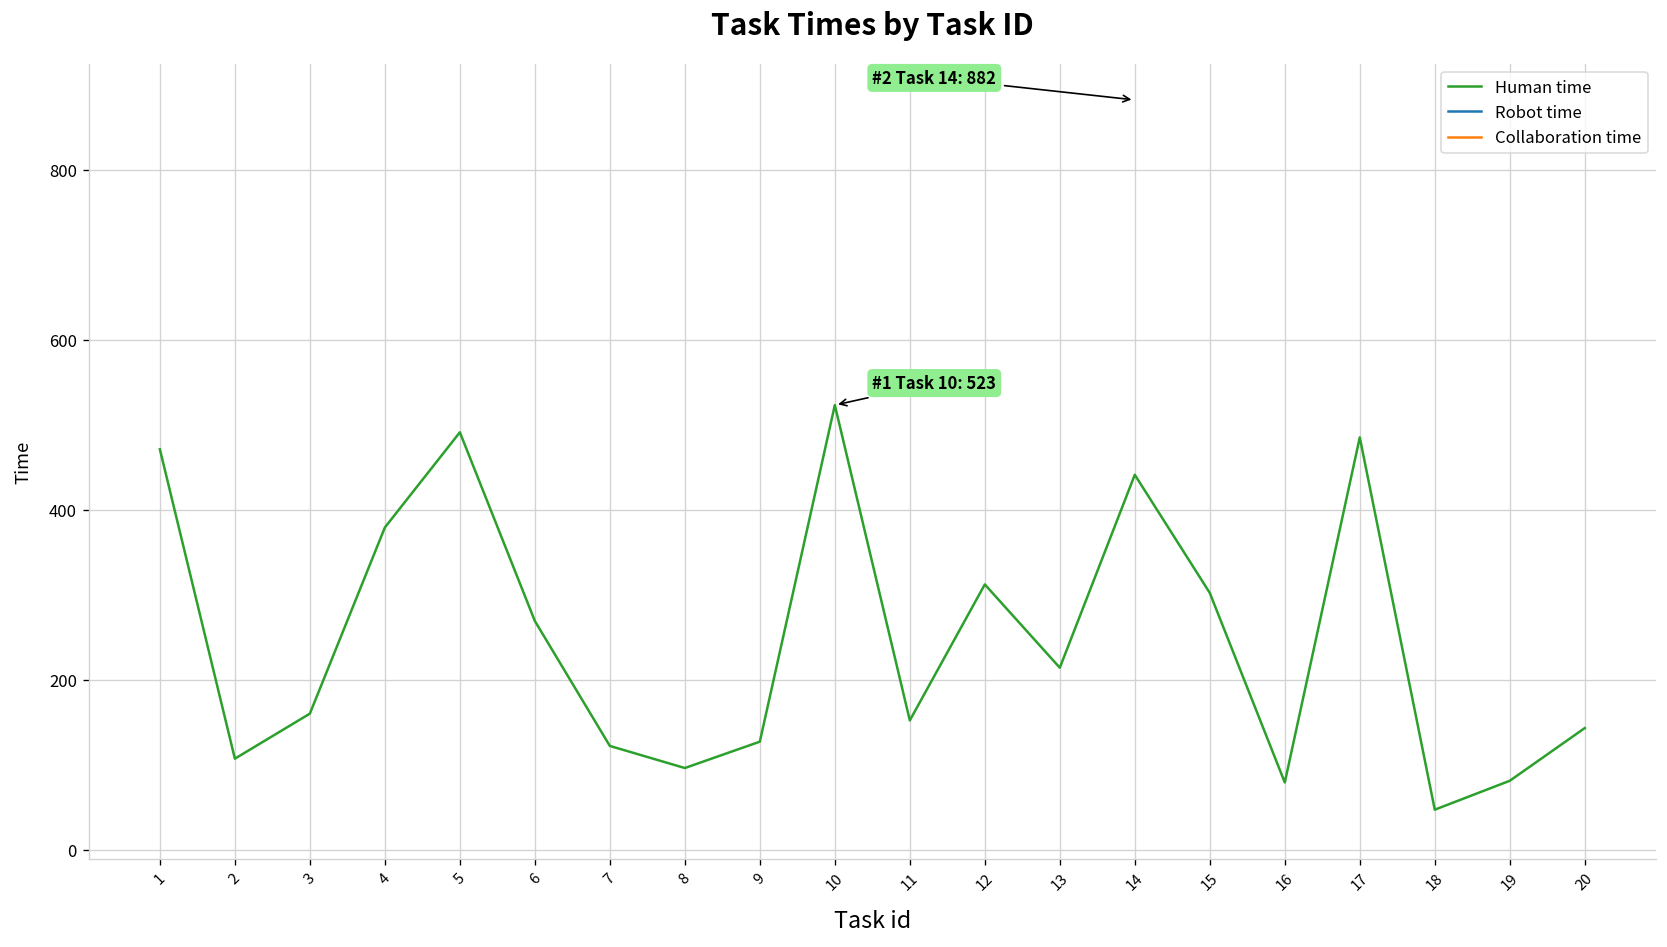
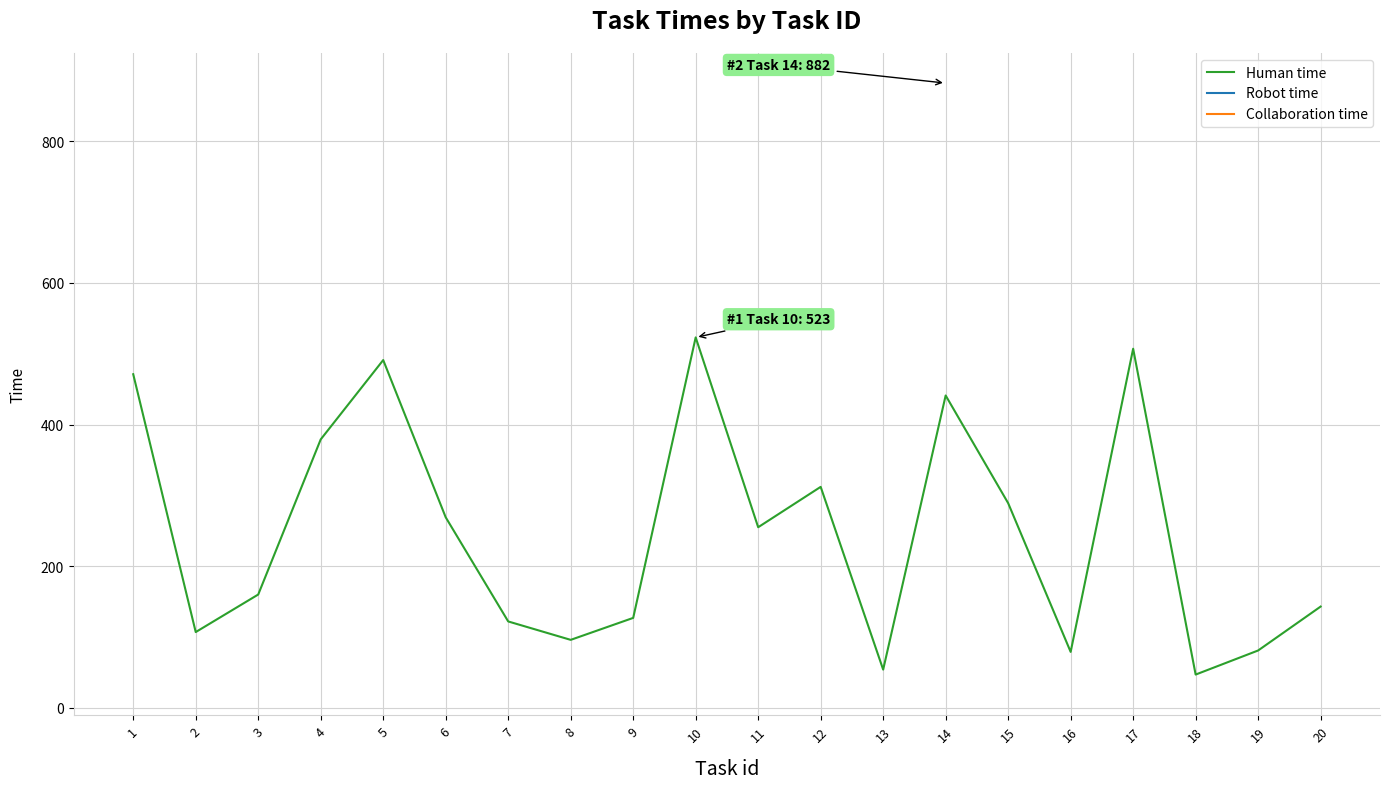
Human time, 11: 150 -> 260
Human time, 13: 210 -> 50
Human time, 15: 300 -> 290
Human time, 17: 490 -> 510
